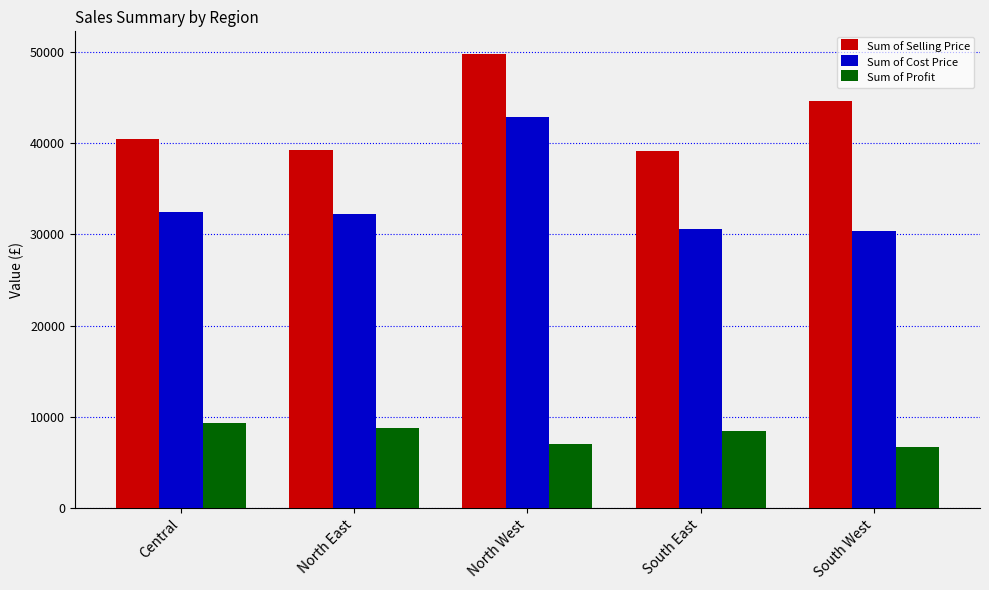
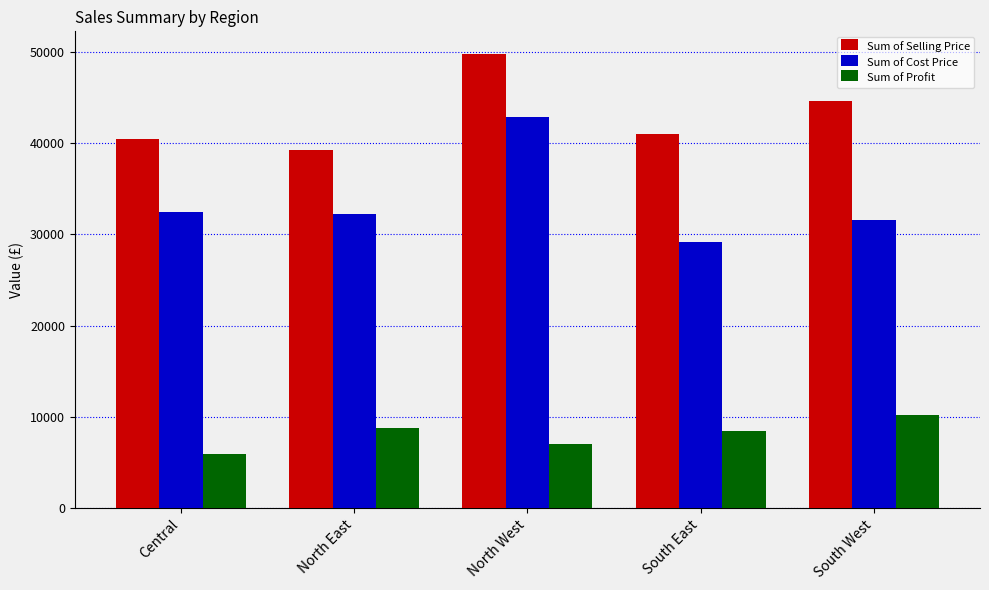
Sum of Profit, Central: 9000 -> 6000
Sum of Selling Price, South East: 39000 -> 41000
Sum of Cost Price, South East: 31000 -> 29000
Sum of Cost Price, South West: 30000 -> 32000
Sum of Profit, South West: 7000 -> 10000
